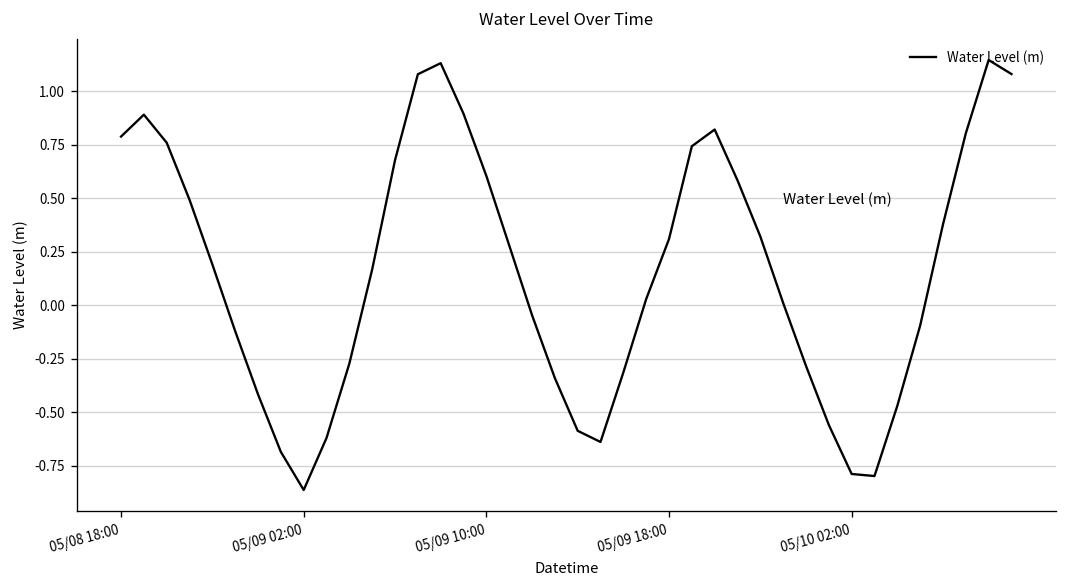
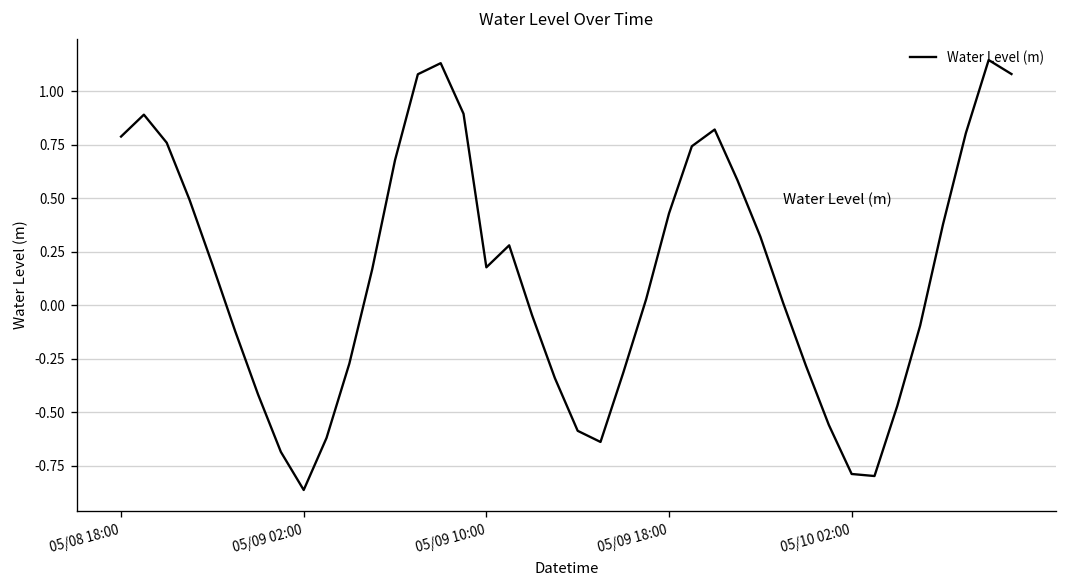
05/09 10:00: 0.61 -> 0.18
05/09 18:00: 0.31 -> 0.43
